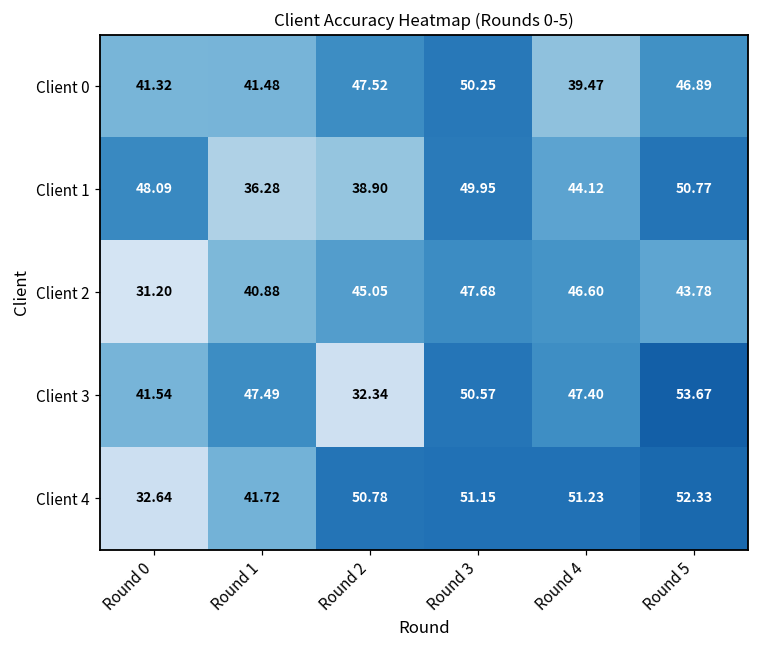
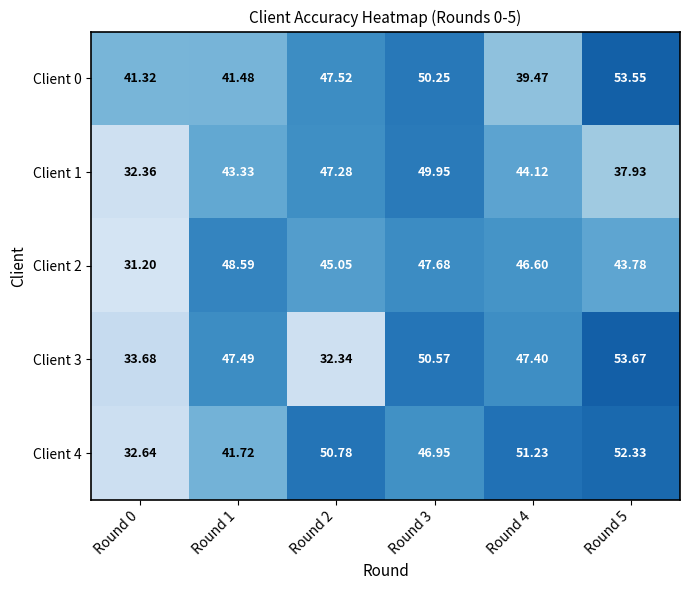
Client 0, Round 5: 46.89 -> 53.55
Client 1, Round 0: 48.09 -> 32.36
Client 1, Round 1: 36.28 -> 43.33
Client 1, Round 2: 38.90 -> 47.28
Client 1, Round 5: 50.77 -> 37.93
Client 2, Round 1: 40.88 -> 48.59
Client 3, Round 0: 41.54 -> 33.68
Client 4, Round 3: 51.15 -> 46.95
